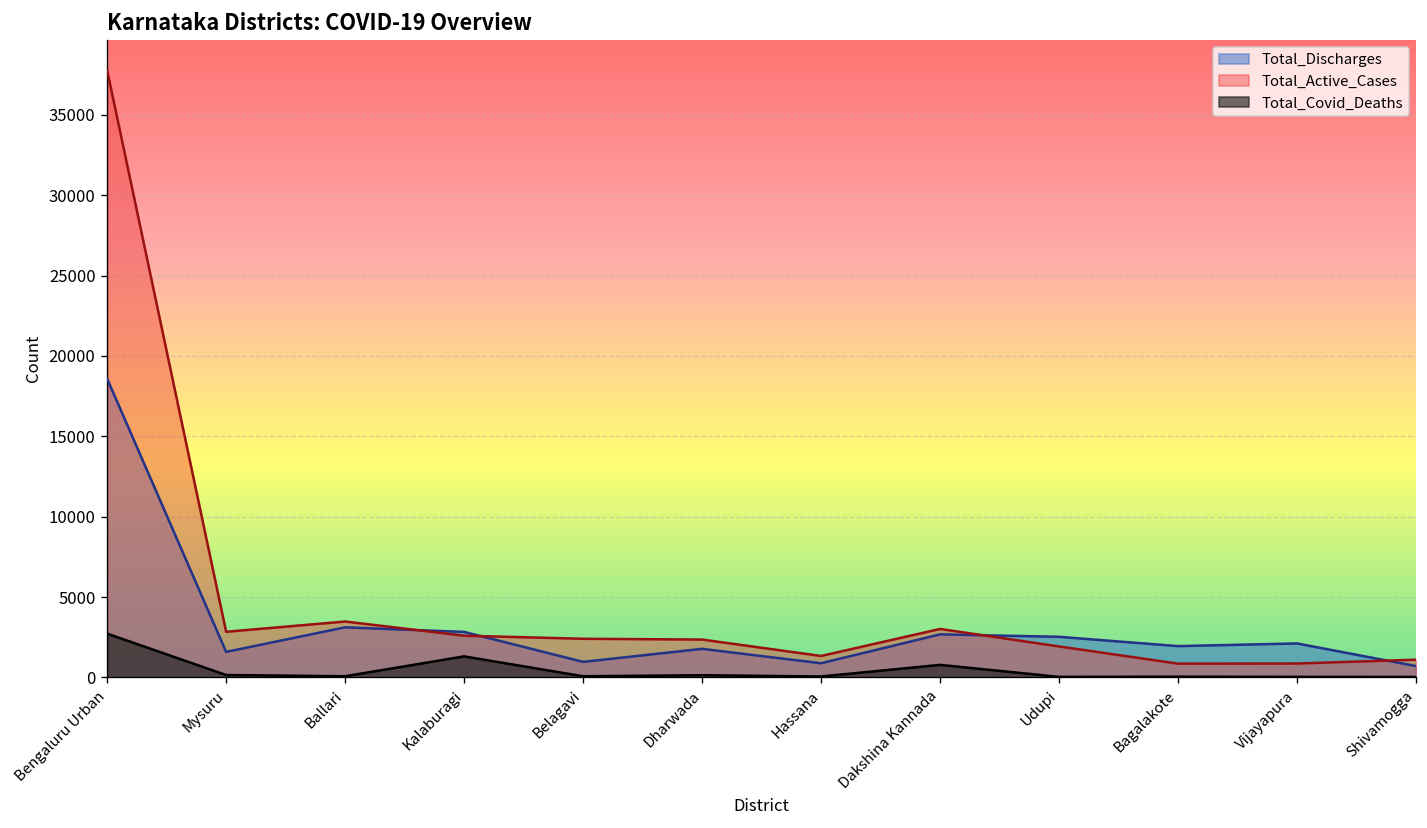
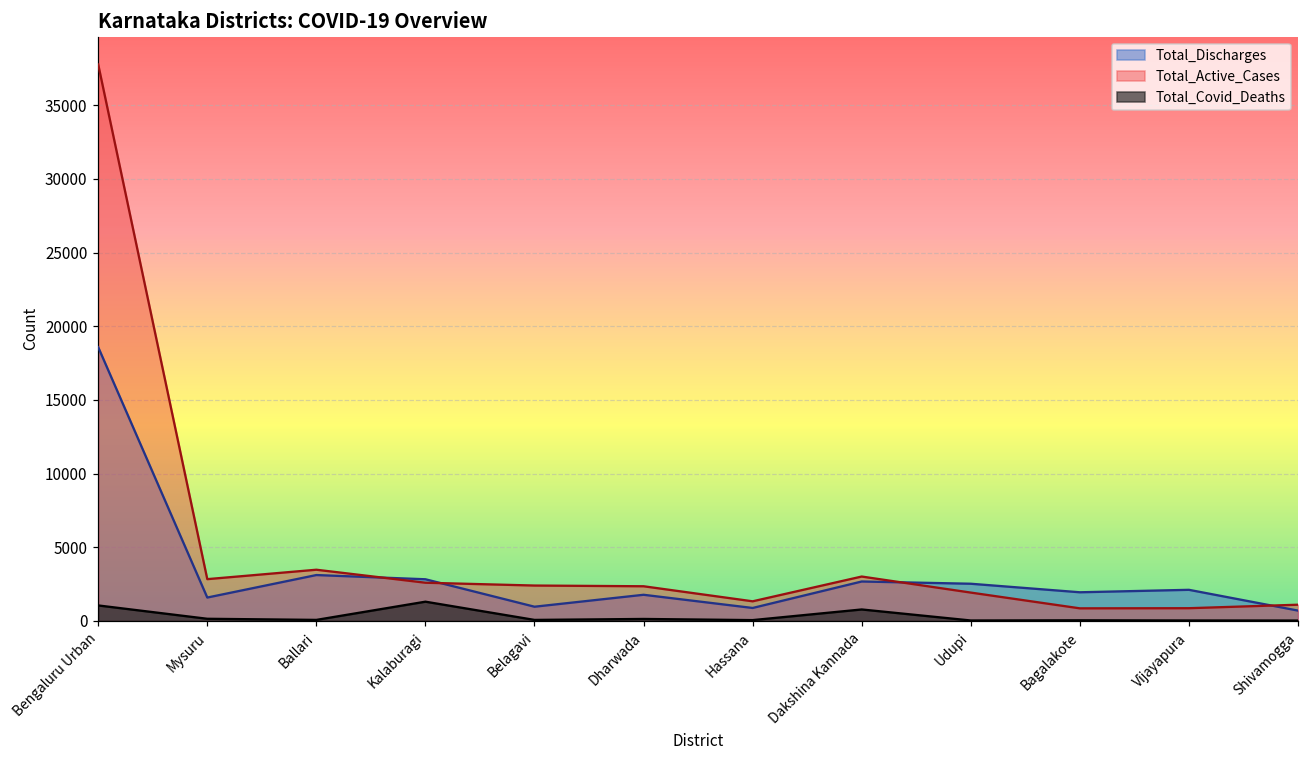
Total_Covid_Deaths, Bengaluru Urban: 2700 -> 1100
